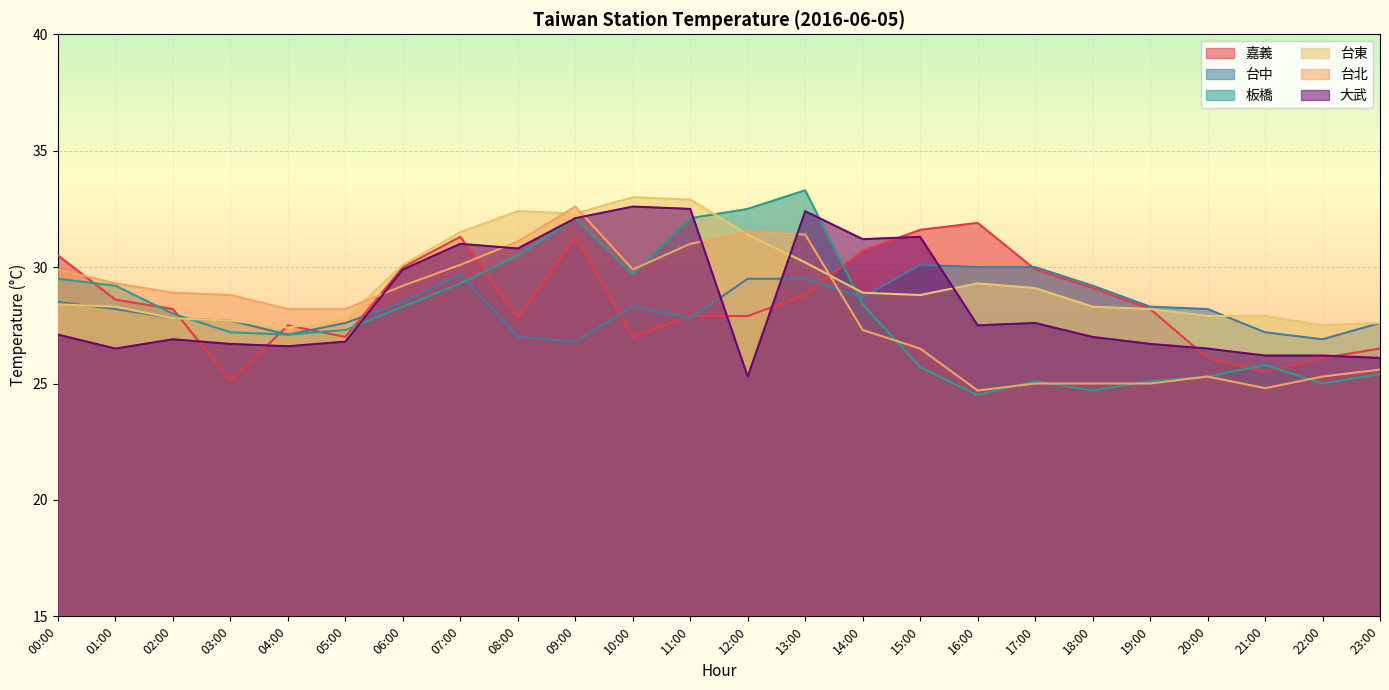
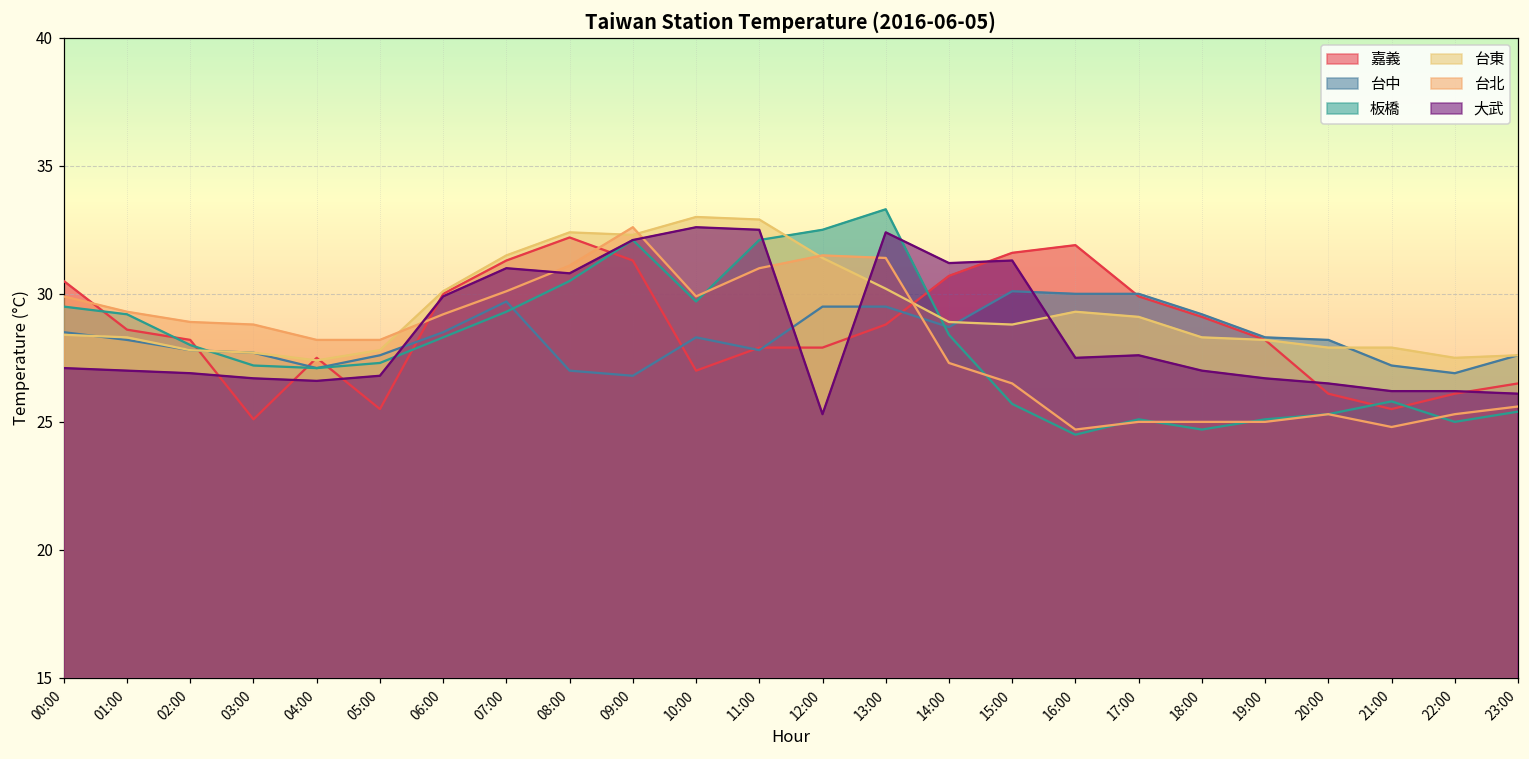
大武, 01:00: 26.5 -> 27.0
嘉義, 05:00: 27.0 -> 25.5
嘉義, 08:00: 27.8 -> 32.2
